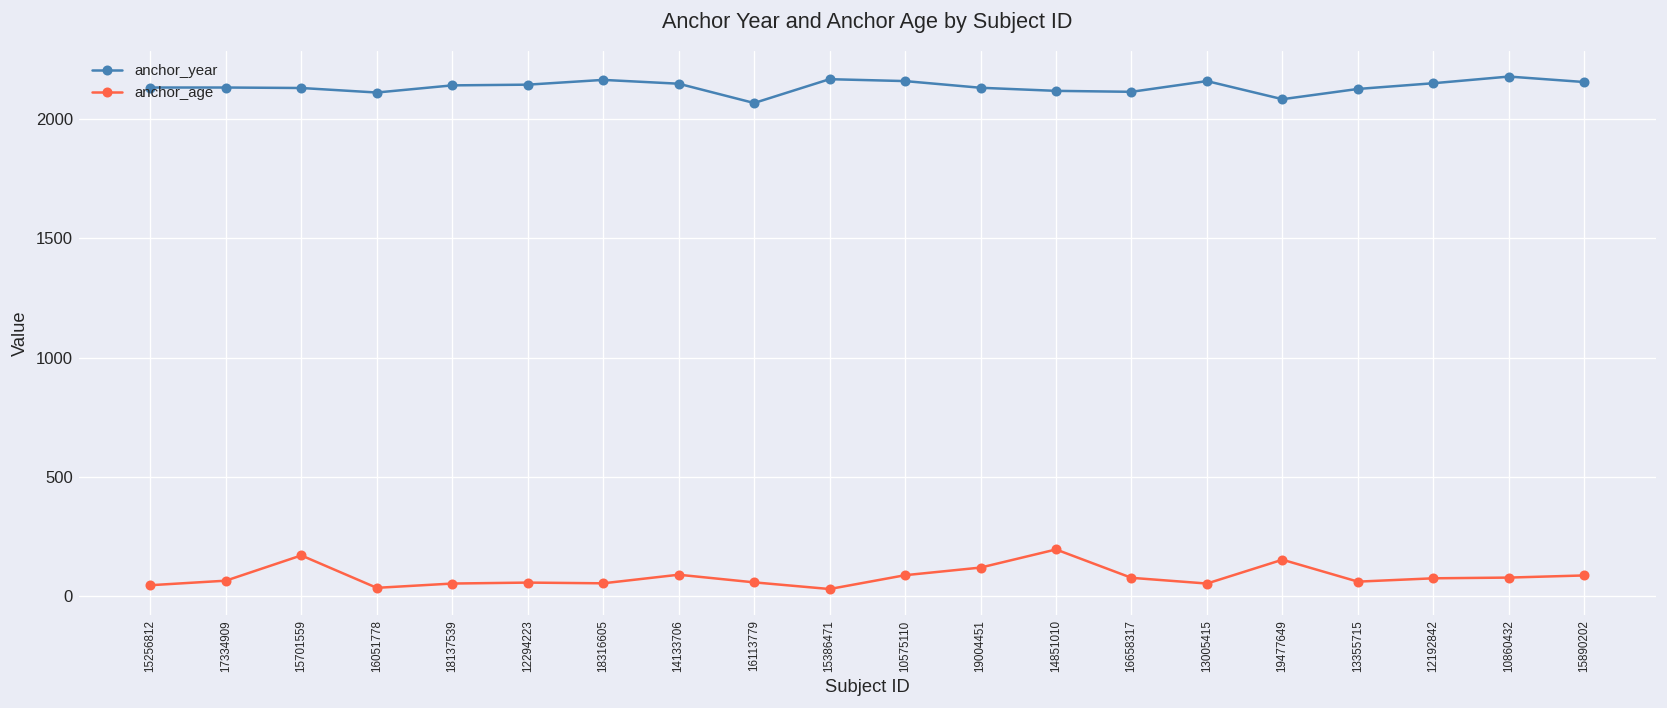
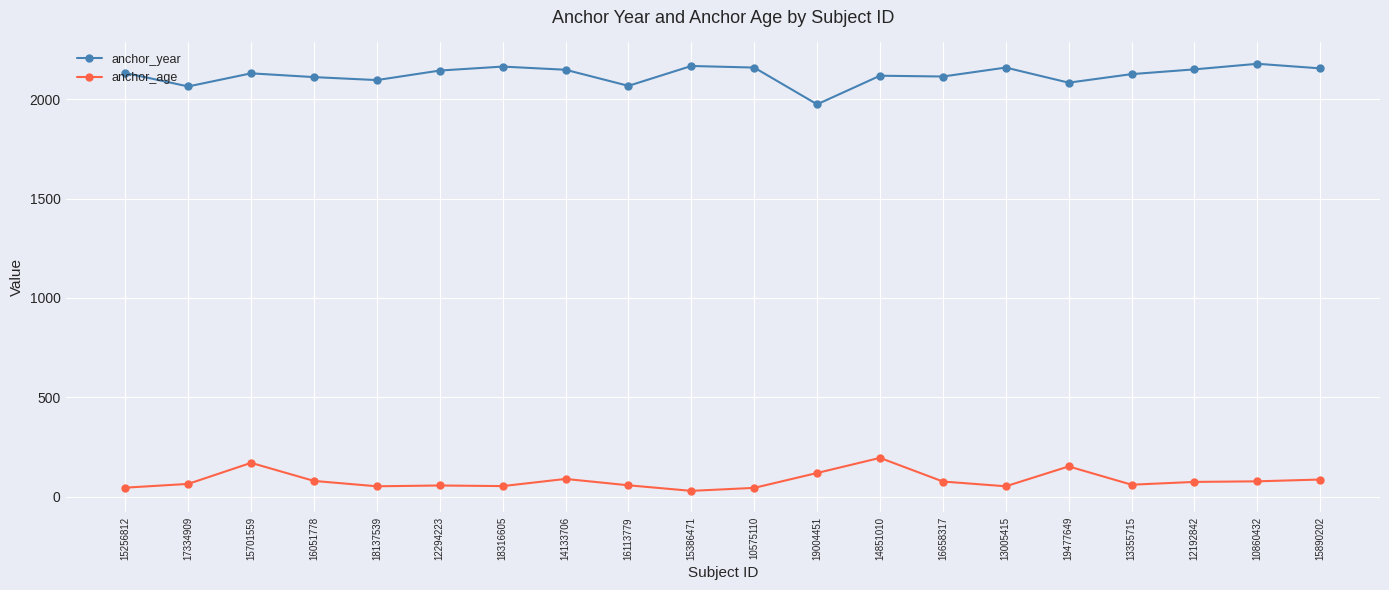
anchor_year, 17334909: 2130 -> 2070
anchor_age, 16051778: 30 -> 80
anchor_year, 18137539: 2140 -> 2100
anchor_age, 10575110: 90 -> 40
anchor_year, 19004451: 2130 -> 1980
